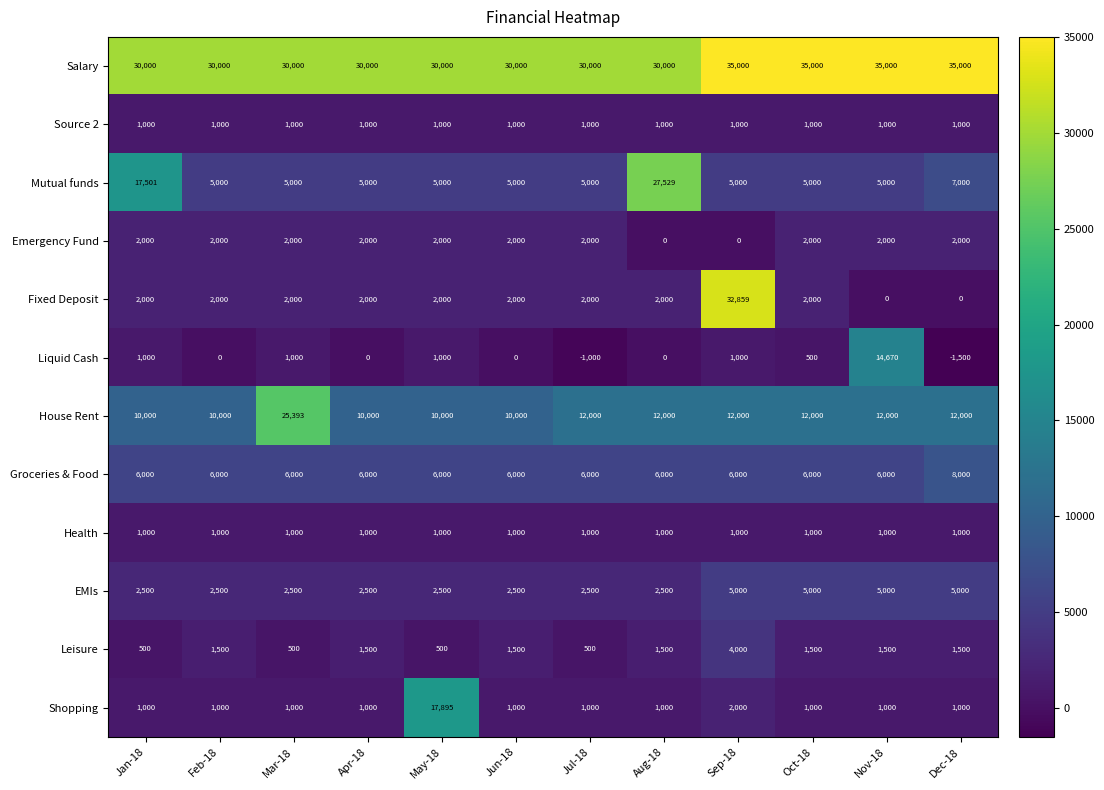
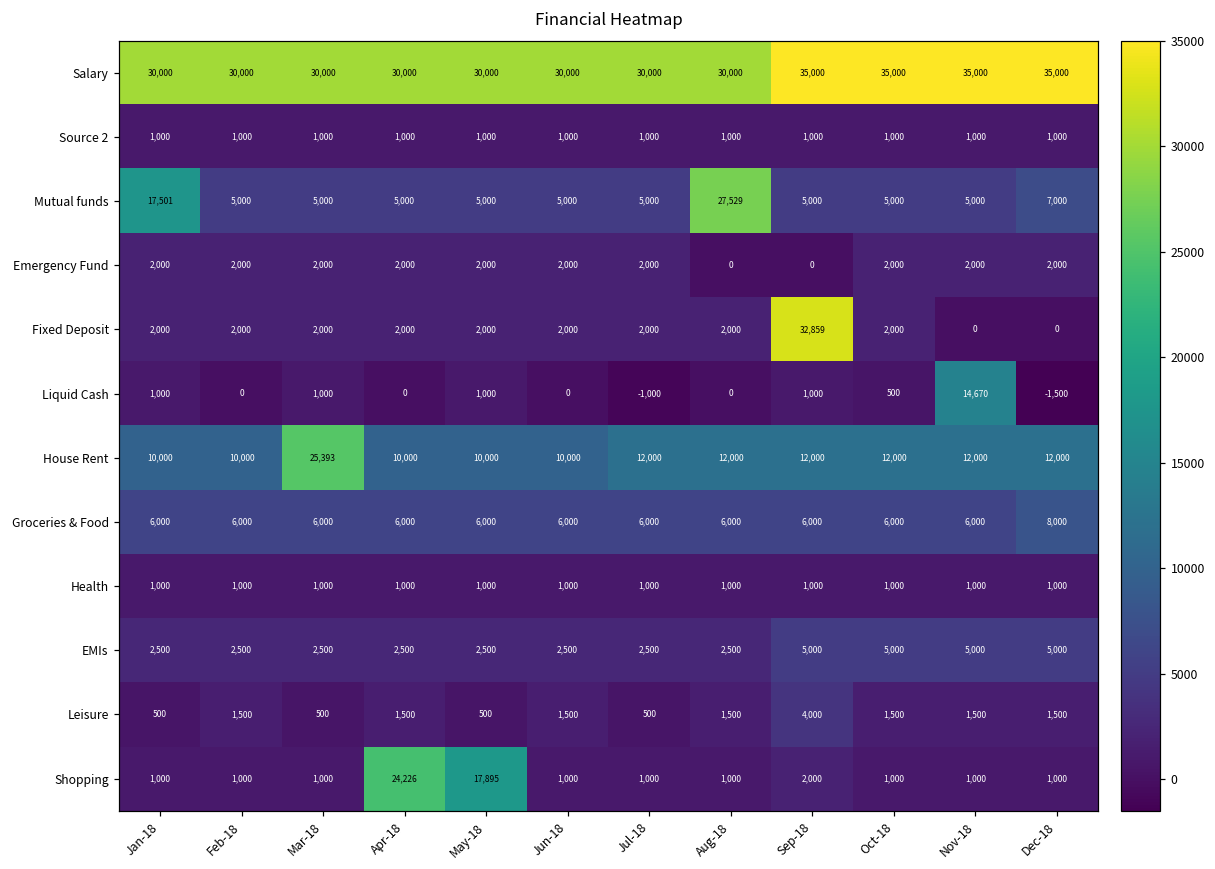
Shopping, Apr-18: 1,000 -> 24,226
